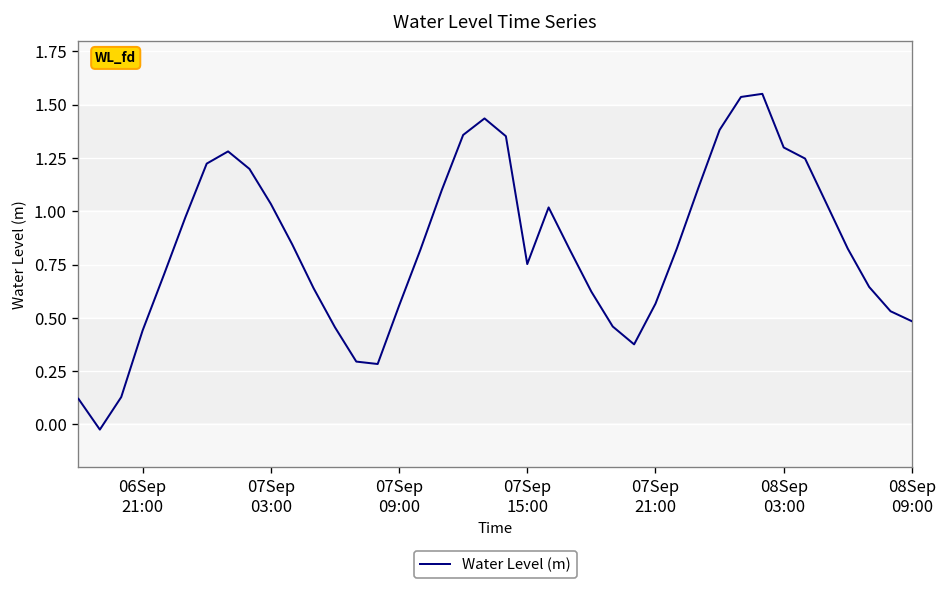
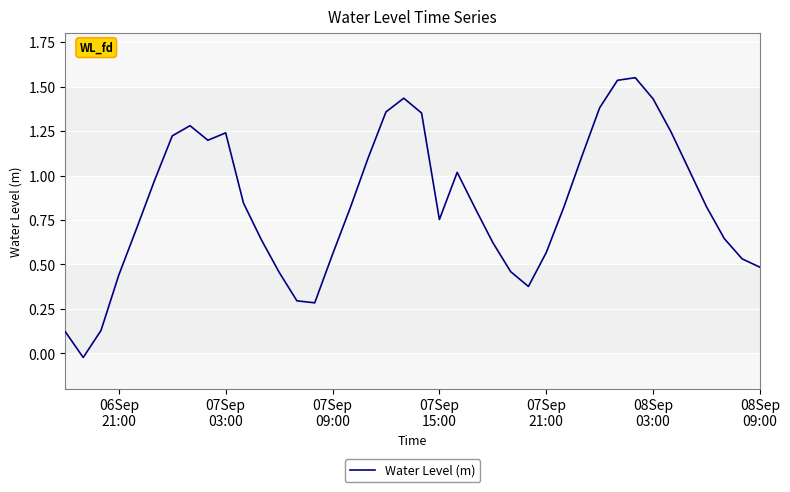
07Sep 03:00: 1.03 -> 1.24
08Sep 03:00: 1.30 -> 1.43
